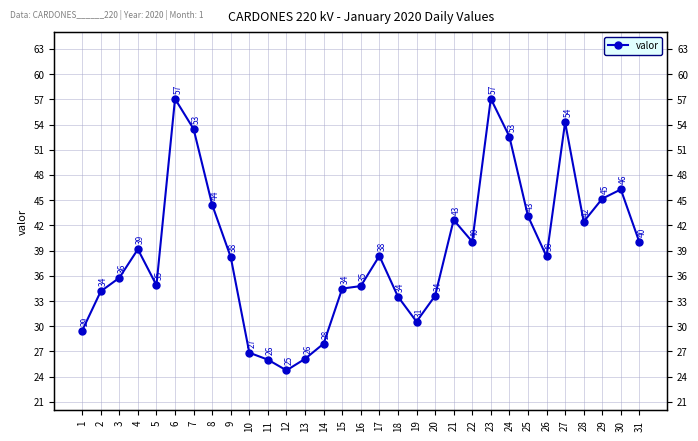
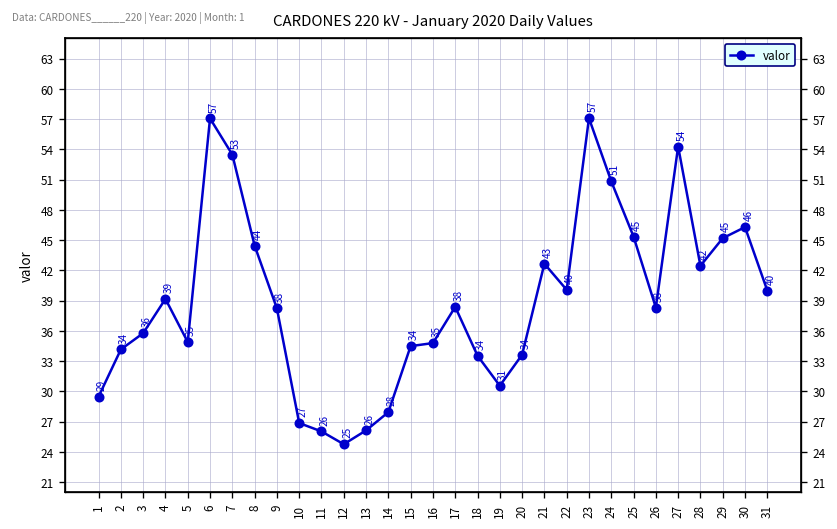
24: 53 -> 51
25: 43 -> 45
